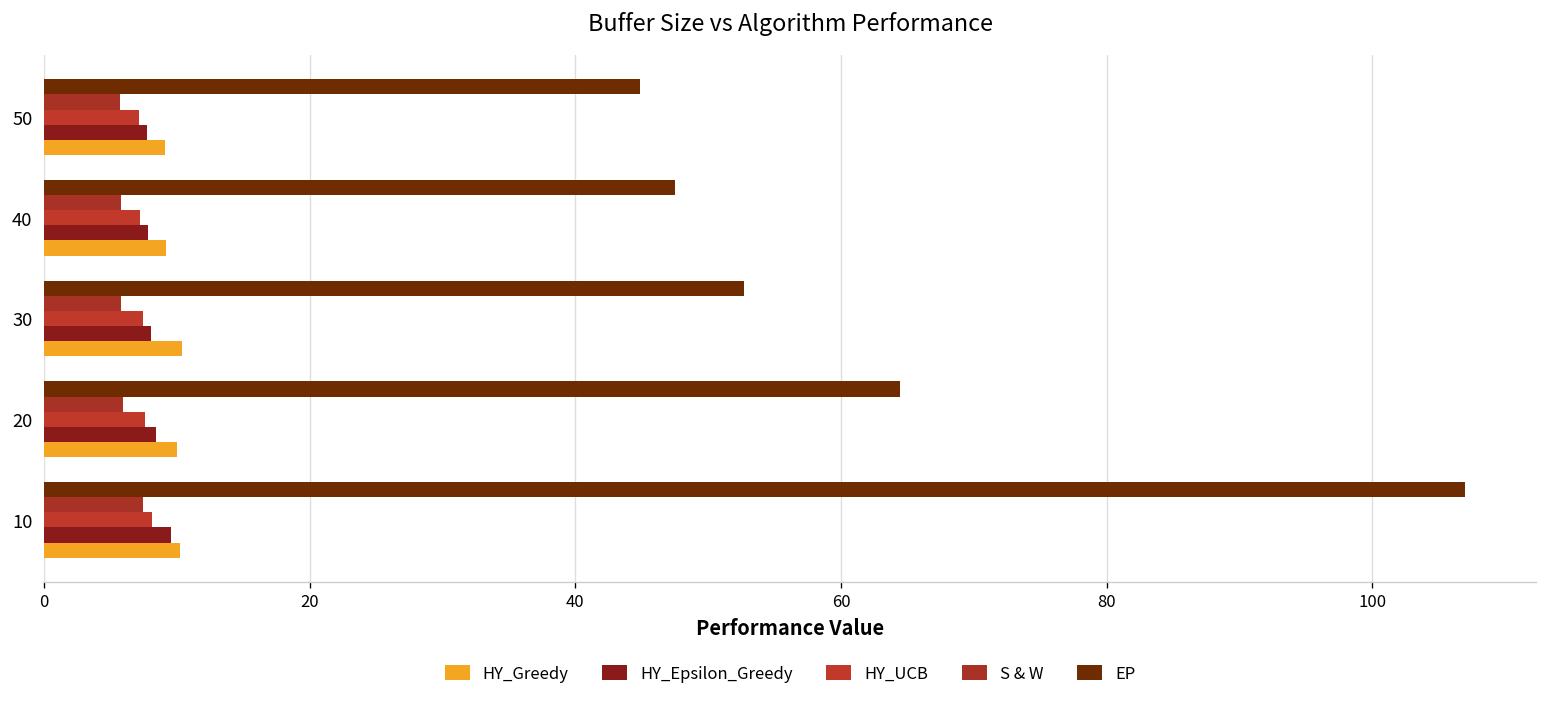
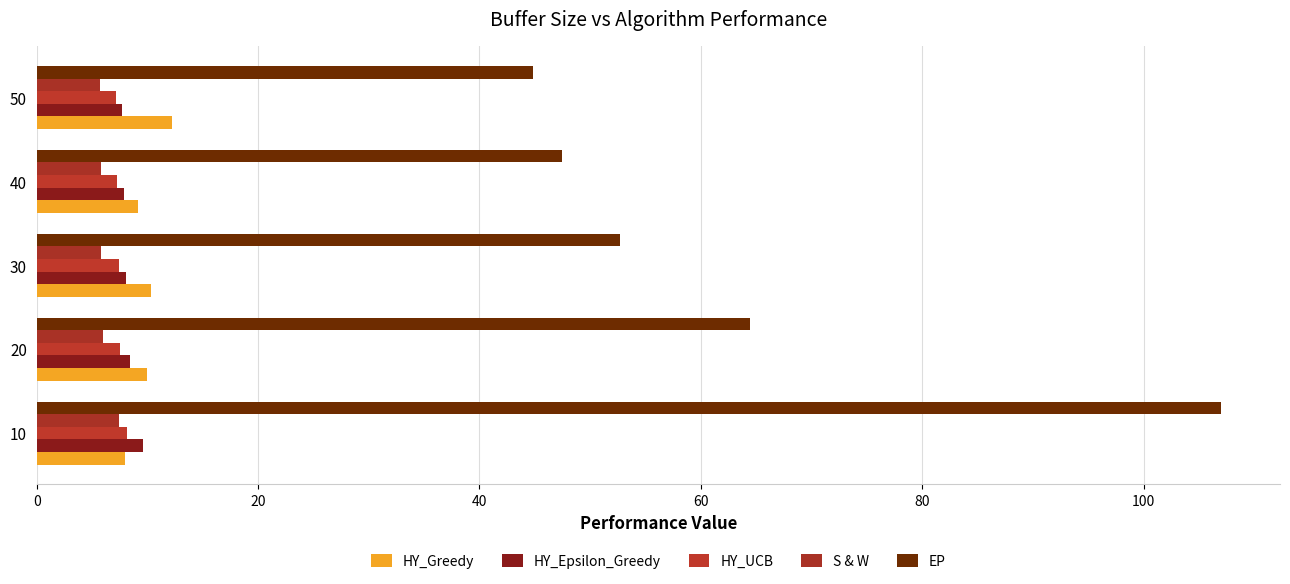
HY_Greedy, 50: 9.1 -> 12.2
HY_Greedy, 10: 10.2 -> 8.0
